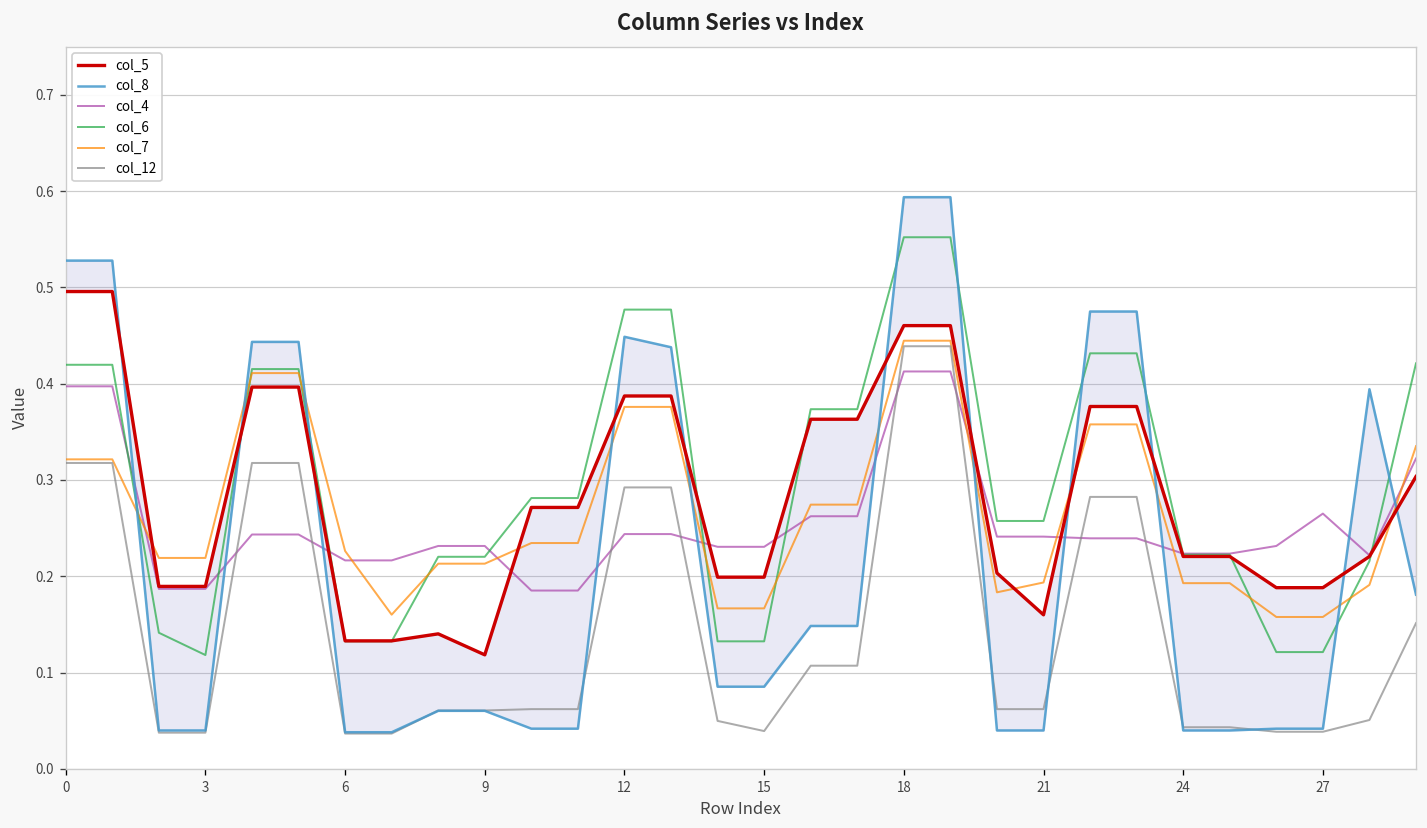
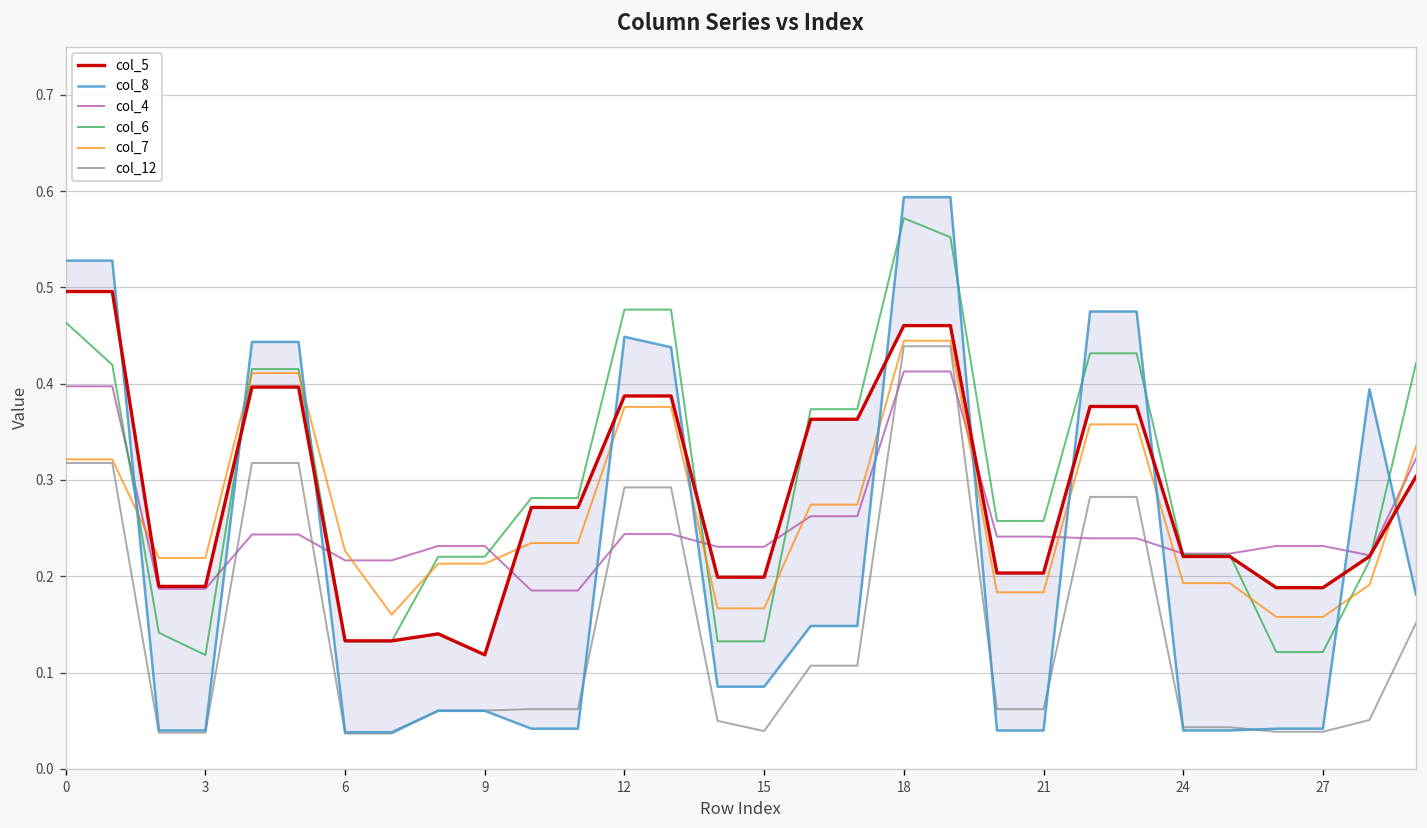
col_6, 0: 0.42 -> 0.46
col_6, 18: 0.55 -> 0.57
col_5, 21: 0.16 -> 0.20
col_7, 21: 0.19 -> 0.18
col_4, 27: 0.27 -> 0.23
